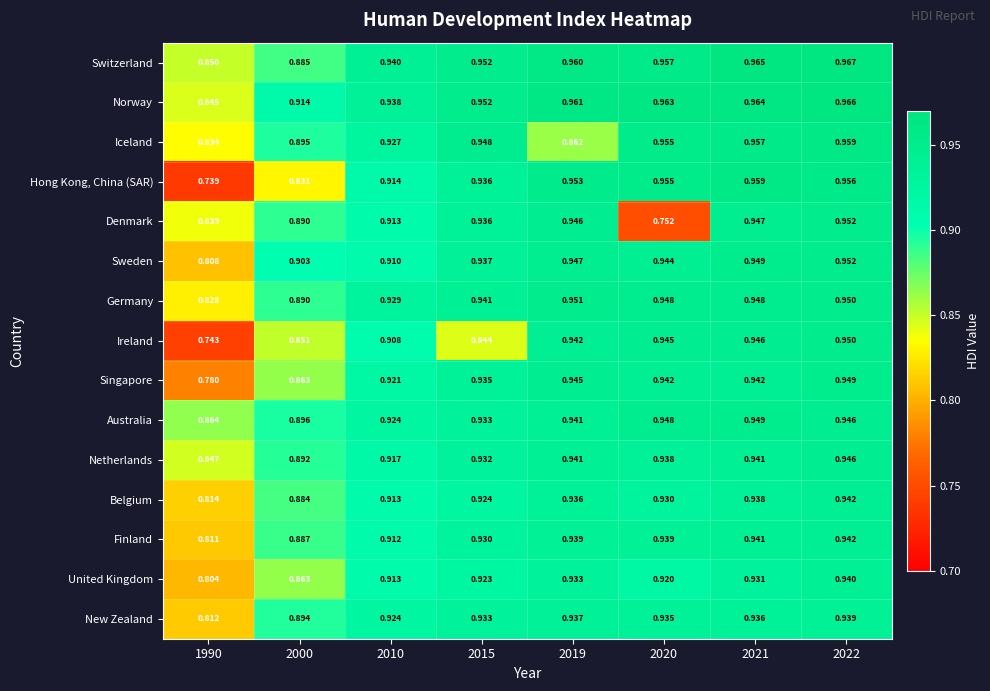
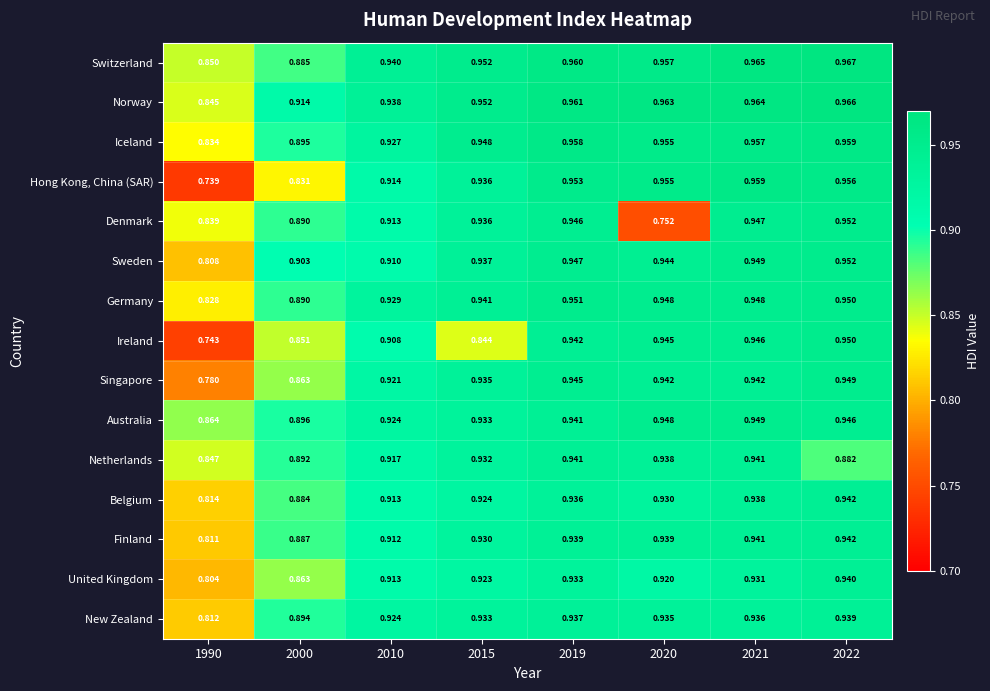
Iceland, 2019: 0.862 -> 0.958
Netherlands, 2022: 0.946 -> 0.882
